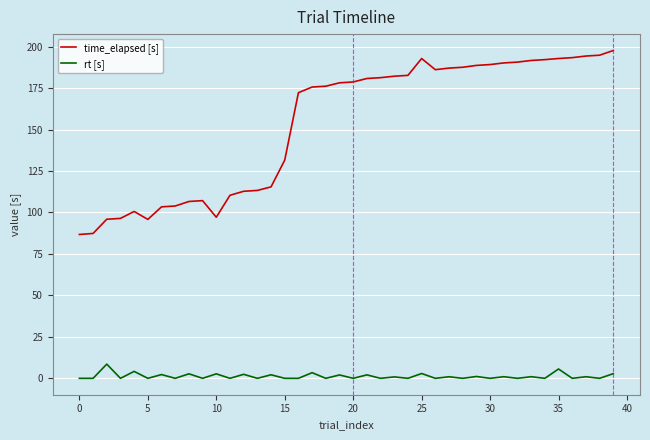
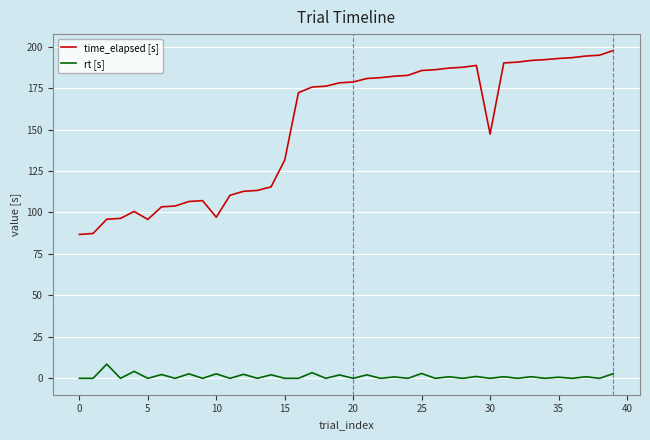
time_elapsed [s], 25: 193 -> 186
time_elapsed [s], 30: 189 -> 147
rt [s], 35: 6 -> 1
